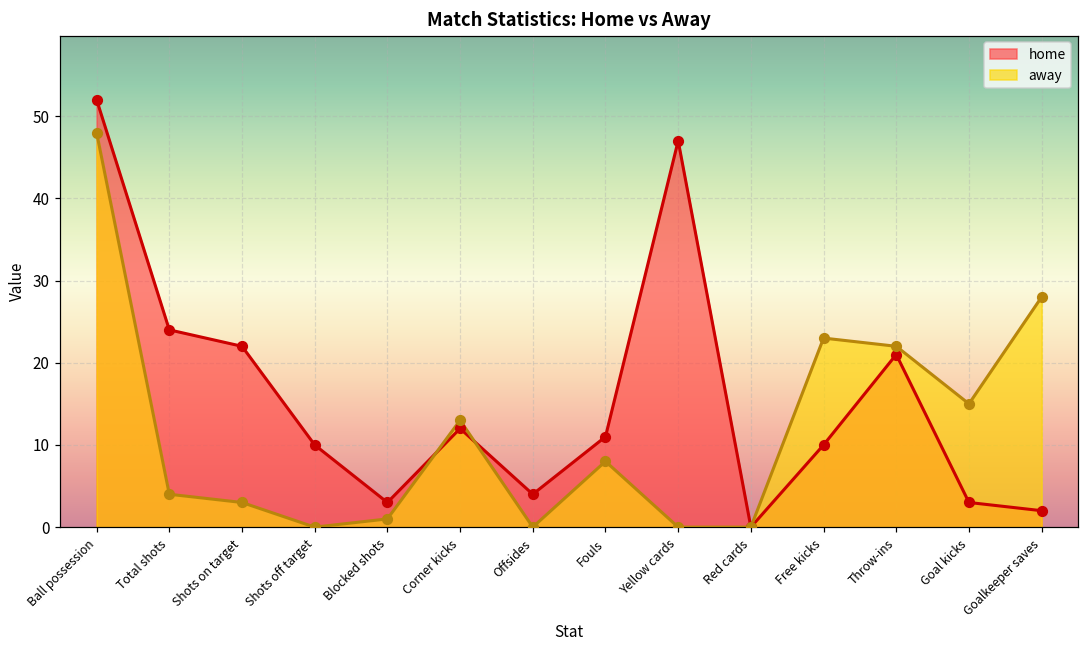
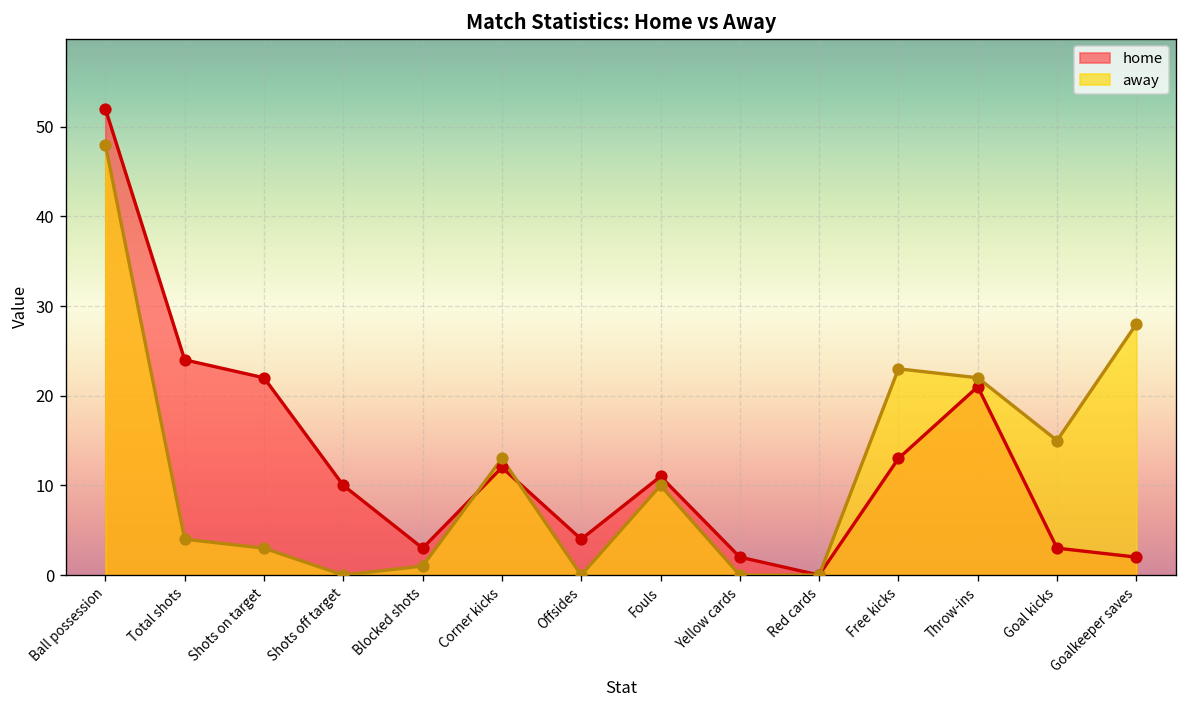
away, Fouls: 8 -> 10
home, Yellow cards: 47 -> 2
home, Free kicks: 10 -> 13
